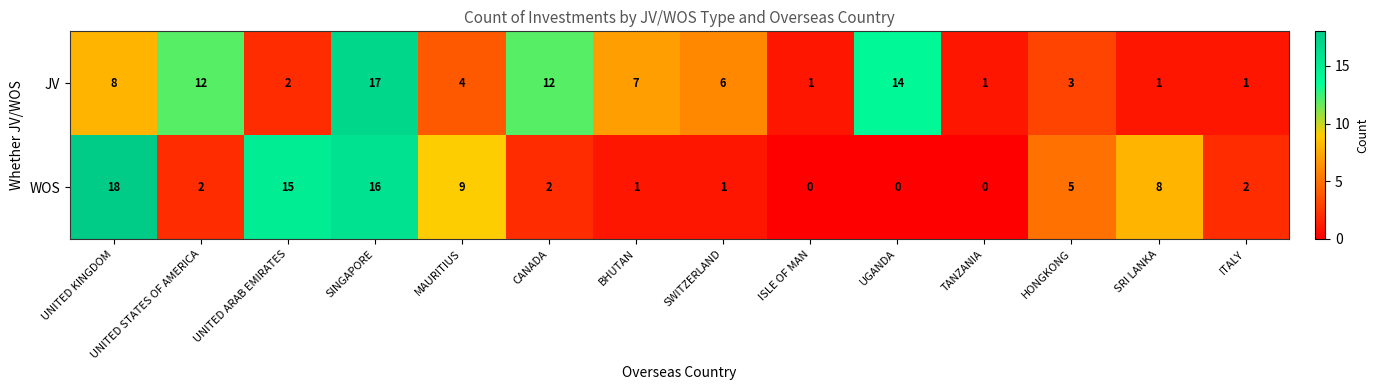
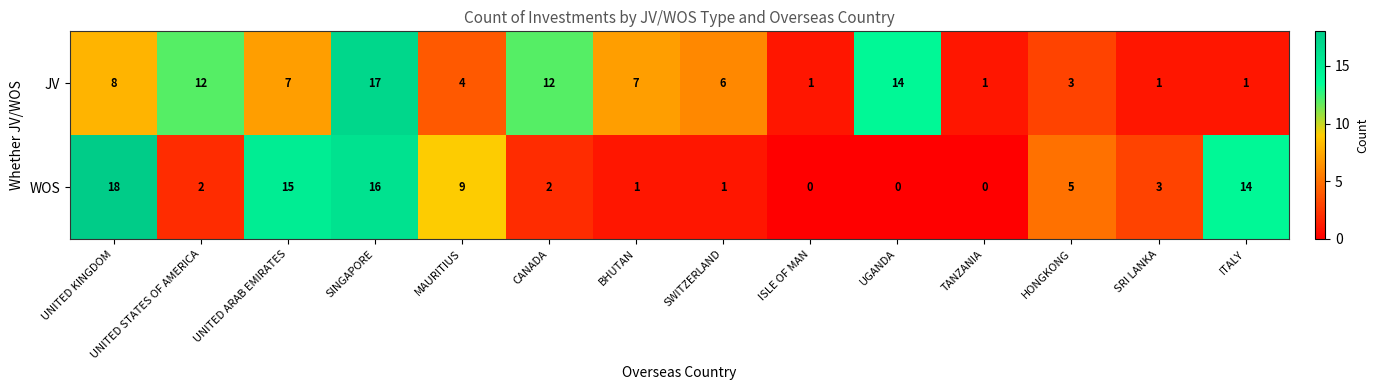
JV, UNITED ARAB EMIRATES: 2 -> 7
WOS, SRI LANKA: 8 -> 3
WOS, ITALY: 2 -> 14
